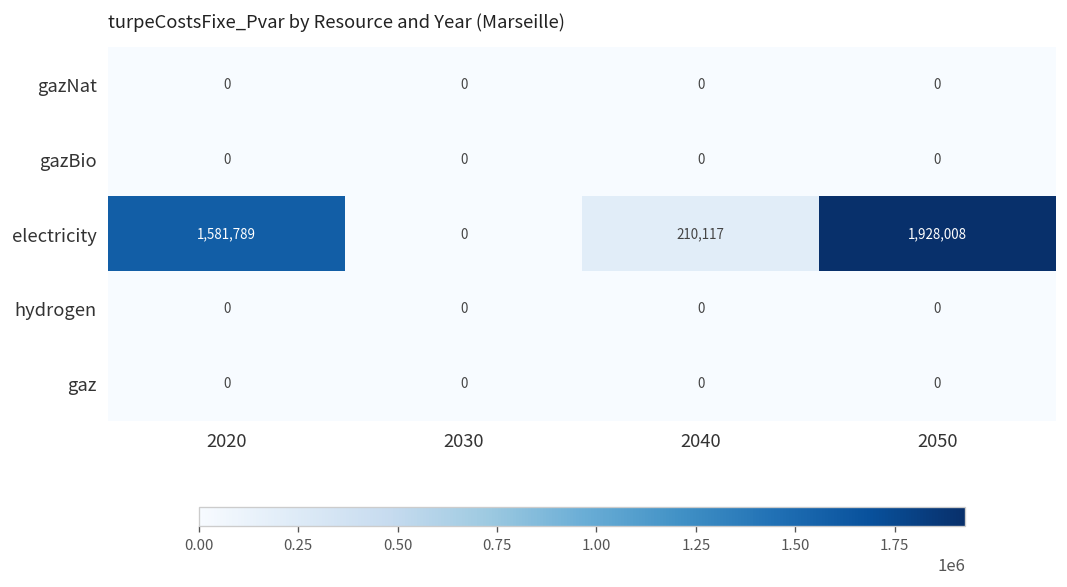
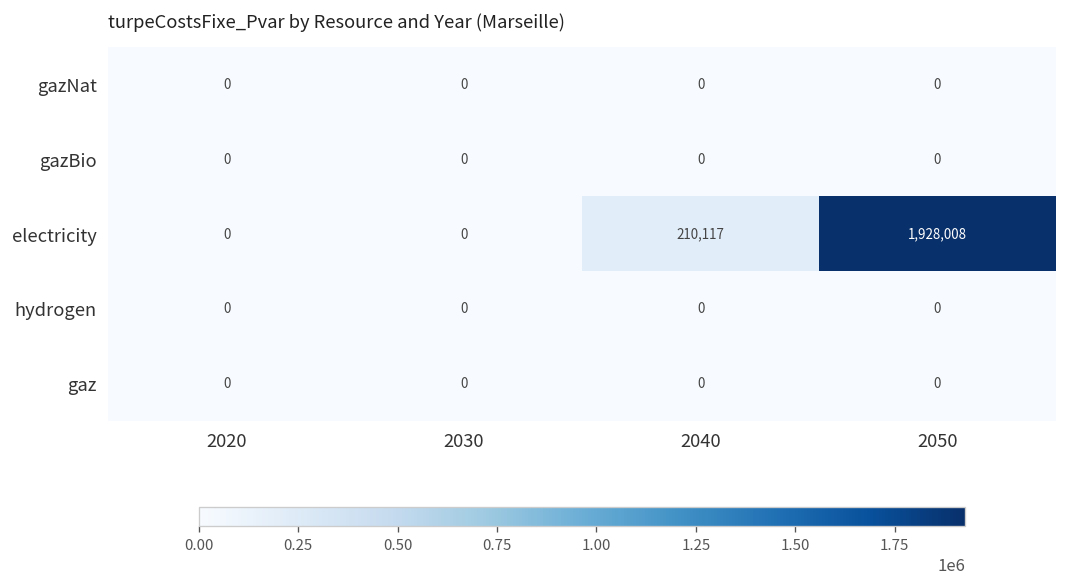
electricity, 2020: 1,581,789 -> 0
